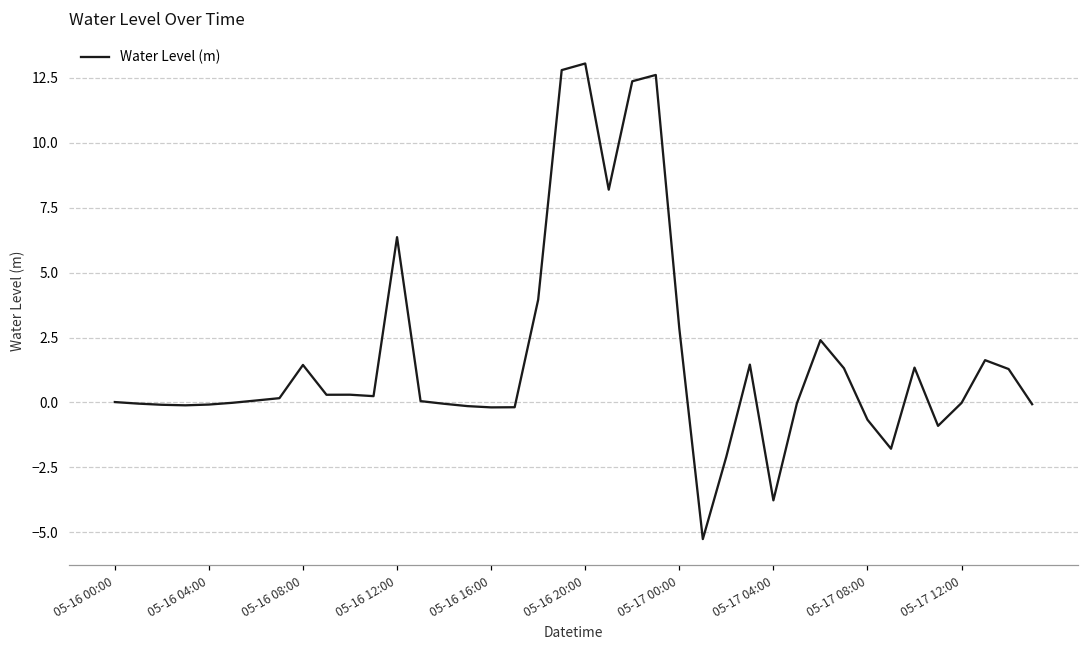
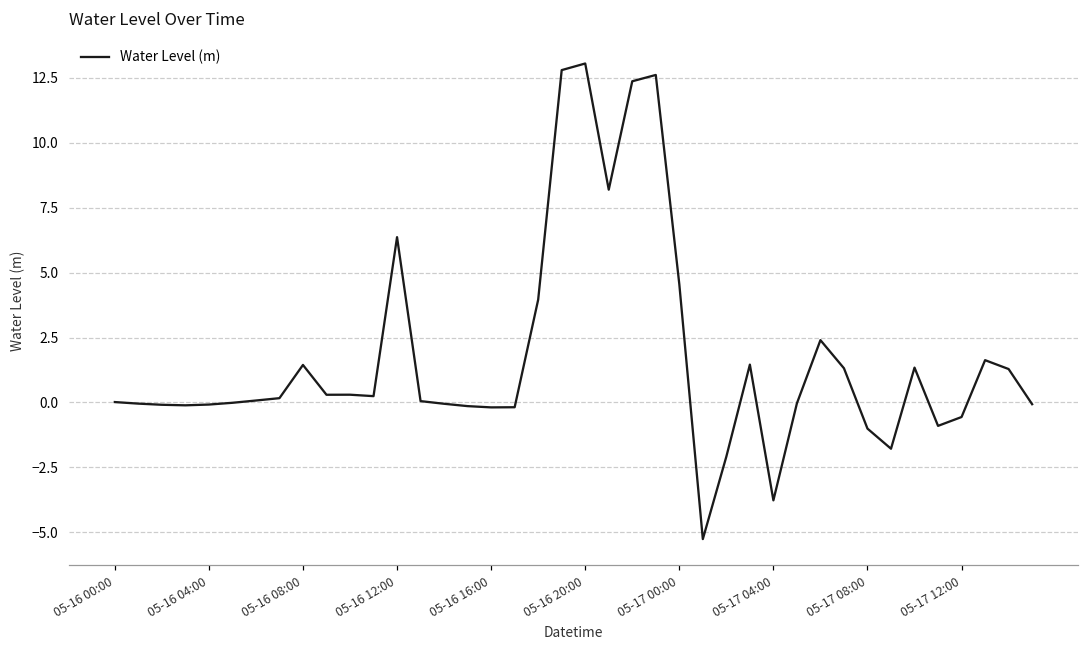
05-17 00:00: 2.8 -> 4.6
05-17 08:00: -0.7 -> -1.0
05-17 12:00: 0.0 -> -0.6
